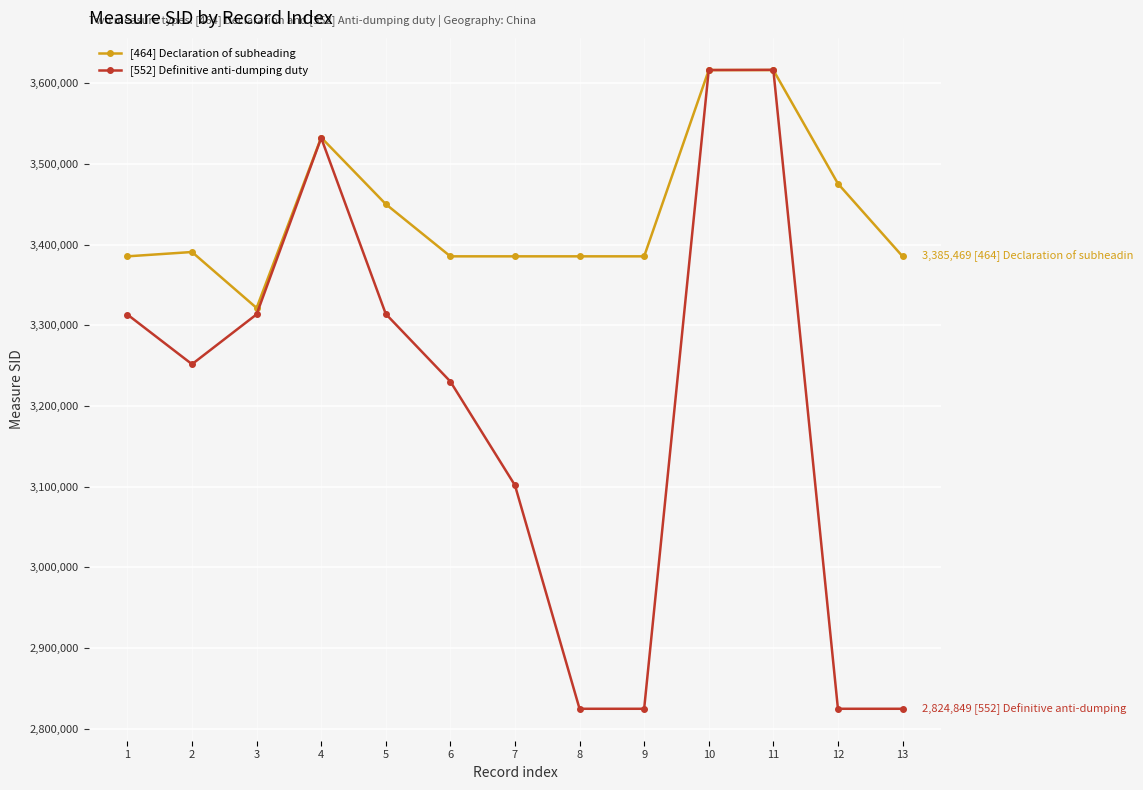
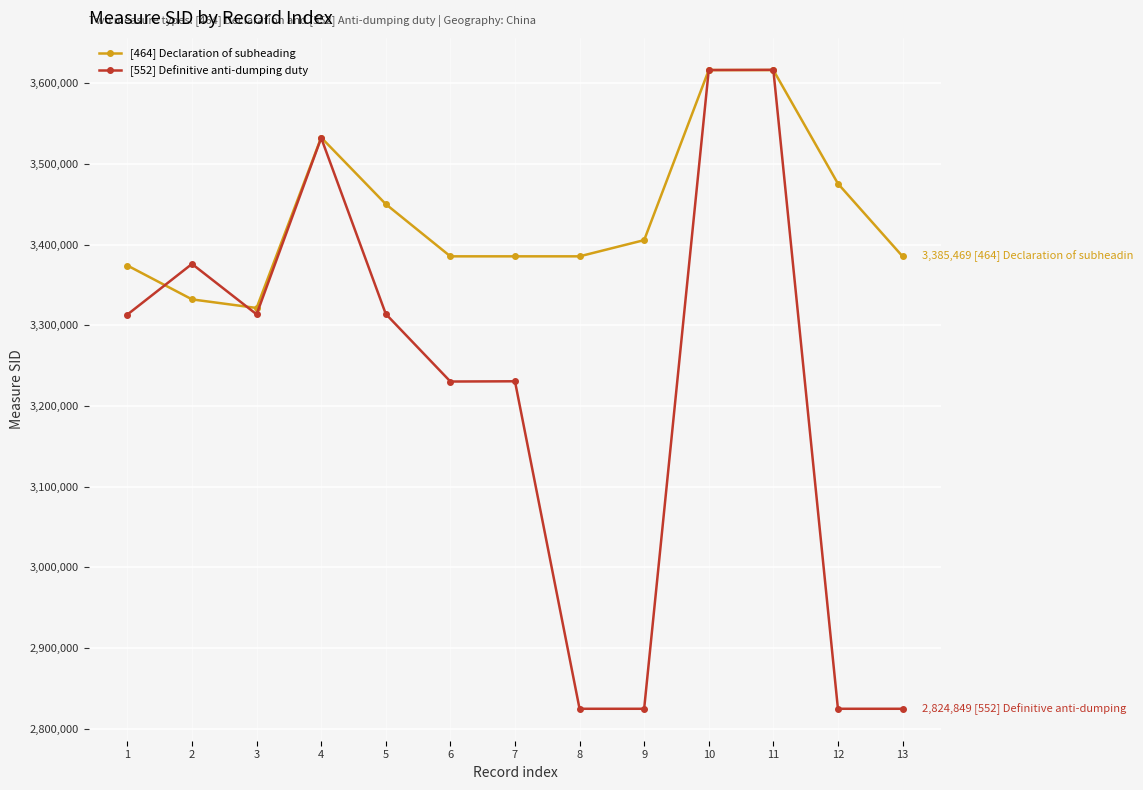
[464] Declaration of subheading, 1: 3,390,000 -> 3,370,000
[464] Declaration of subheading, 2: 3,390,000 -> 3,330,000
[552] Definitive anti-dumping duty, 2: 3,250,000 -> 3,380,000
[552] Definitive anti-dumping duty, 7: 3,100,000 -> 3,230,000
[464] Declaration of subheading, 9: 3,390,000 -> 3,410,000
